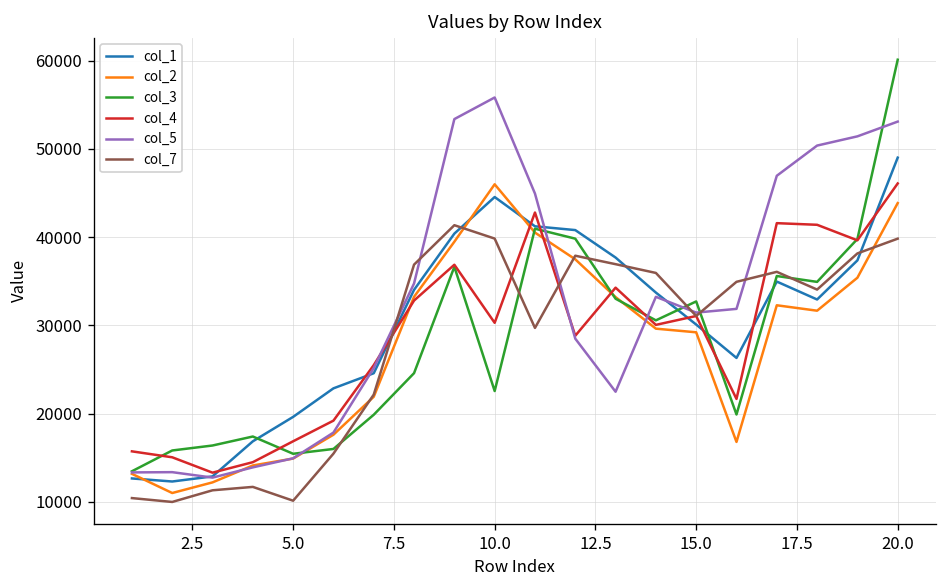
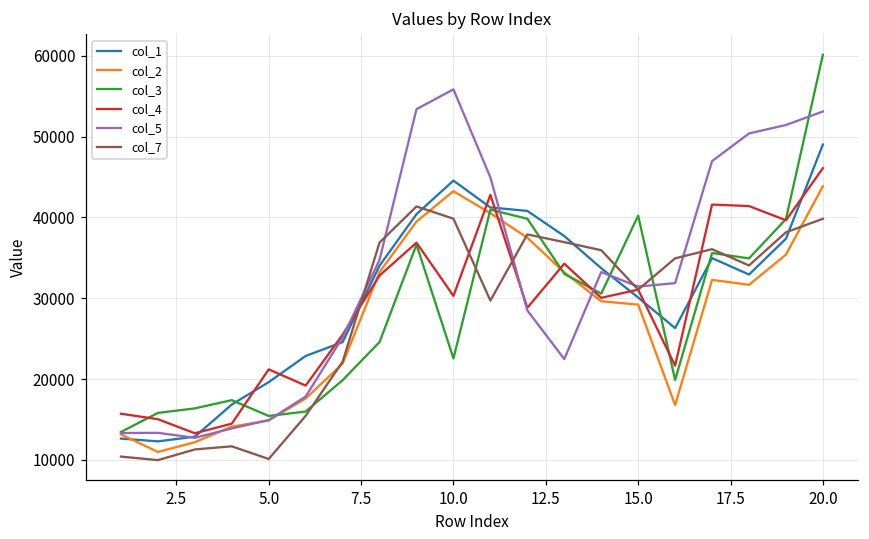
col_4, 5.0: 17000 -> 21000
col_2, 10.0: 46000 -> 43000
col_3, 15.0: 33000 -> 40000
